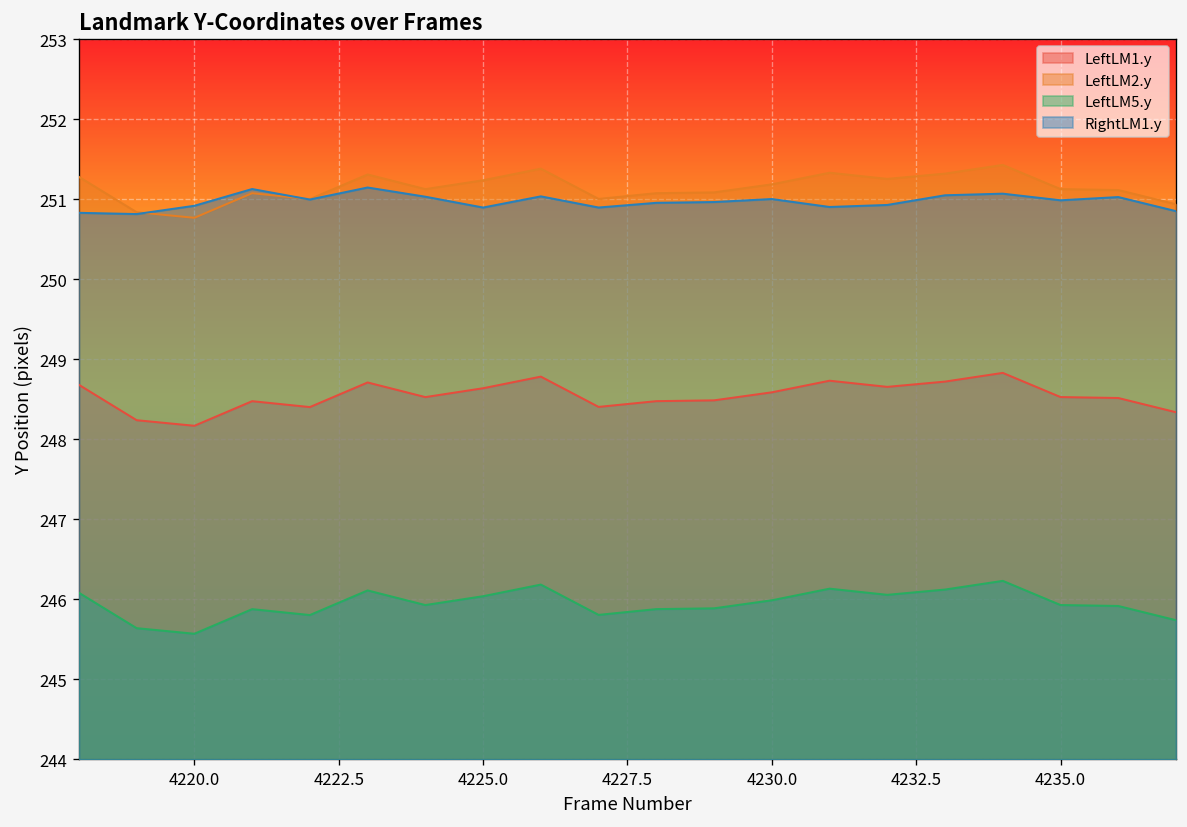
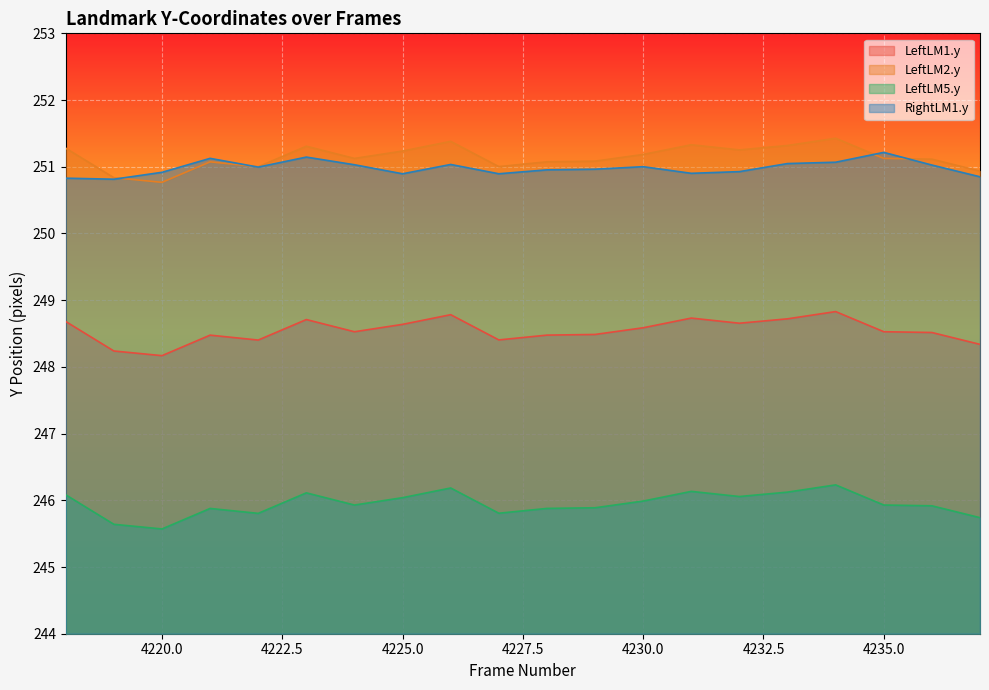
RightLM1.y, 4235.0: 251.0 -> 251.2
